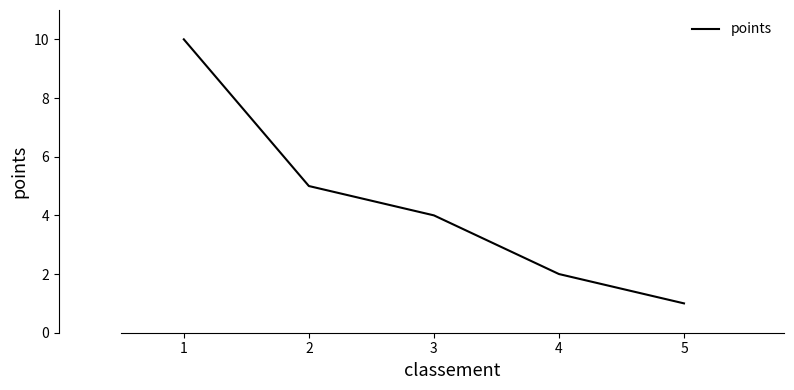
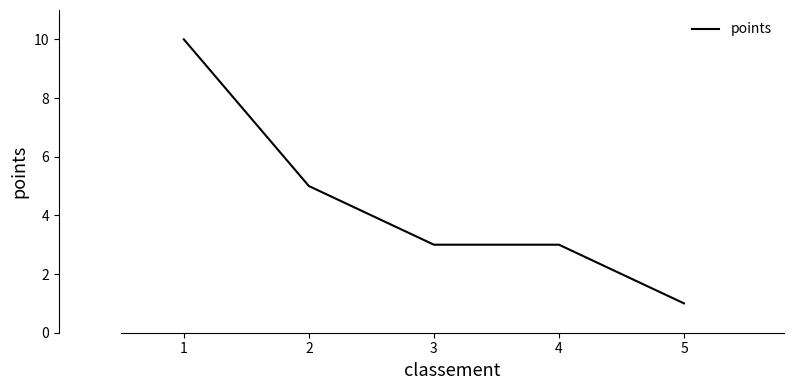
3: 4 -> 3
4: 2 -> 3
